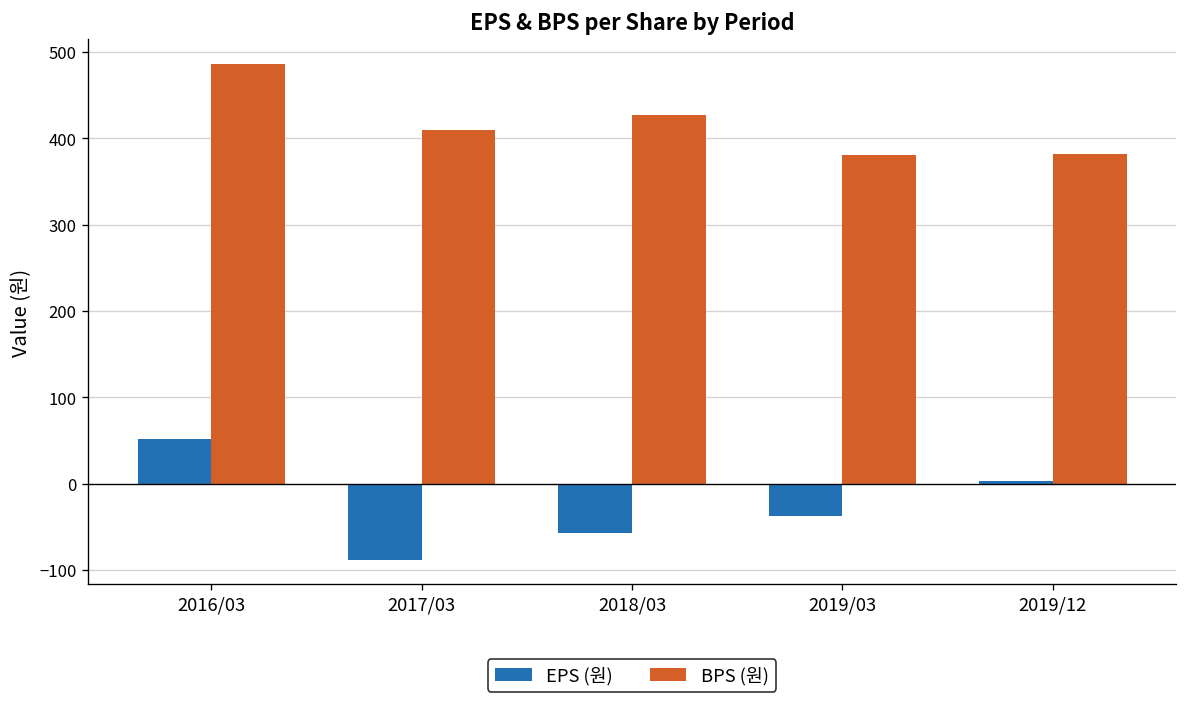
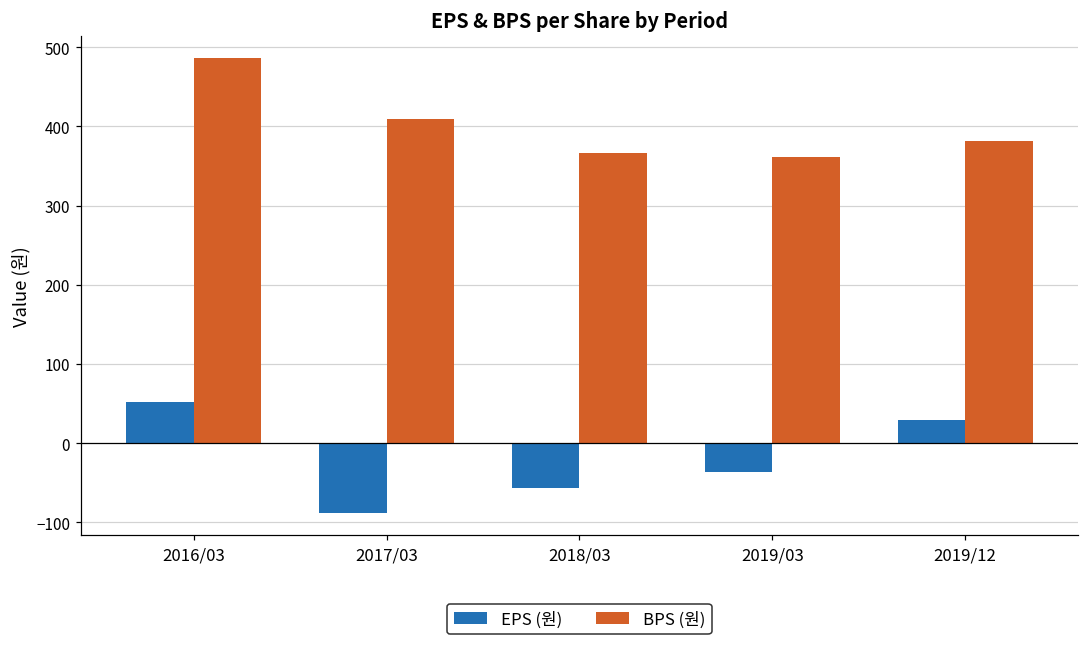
BPS (원), 2018/03: 430 -> 370
BPS (원), 2019/03: 380 -> 360
EPS (원), 2019/12: 0 -> 30
